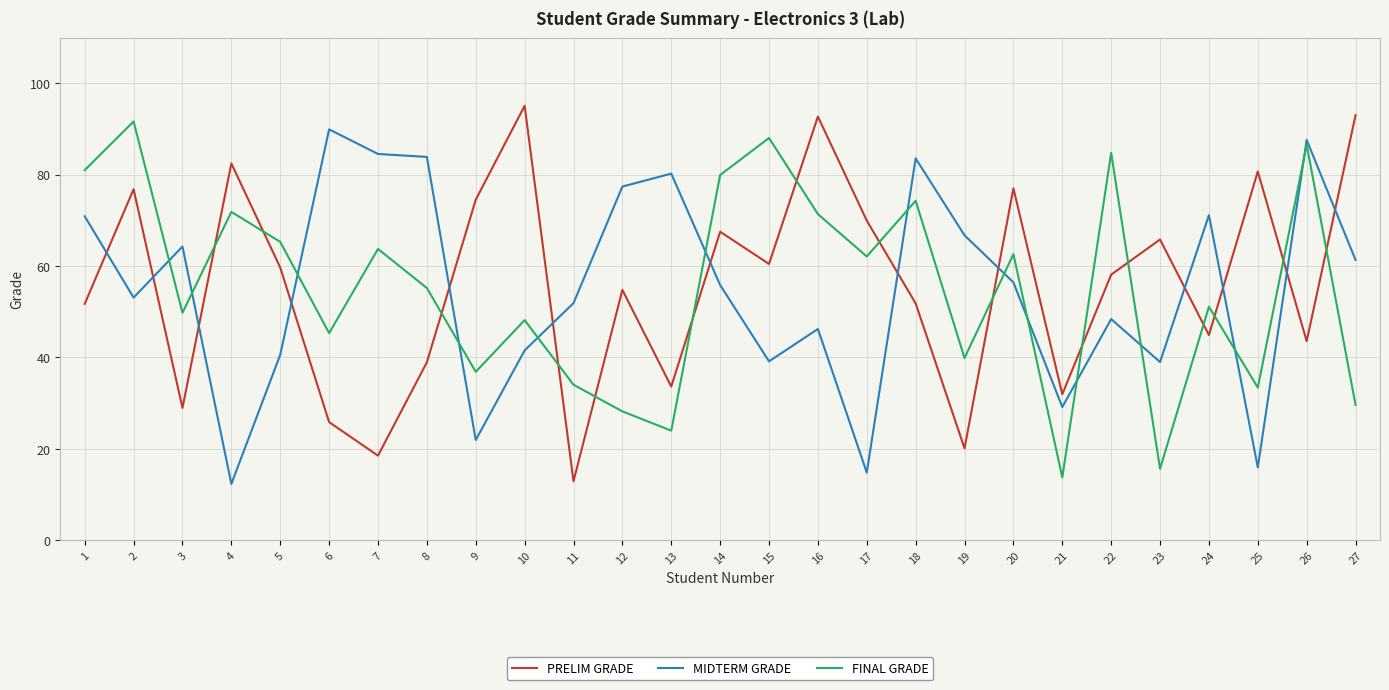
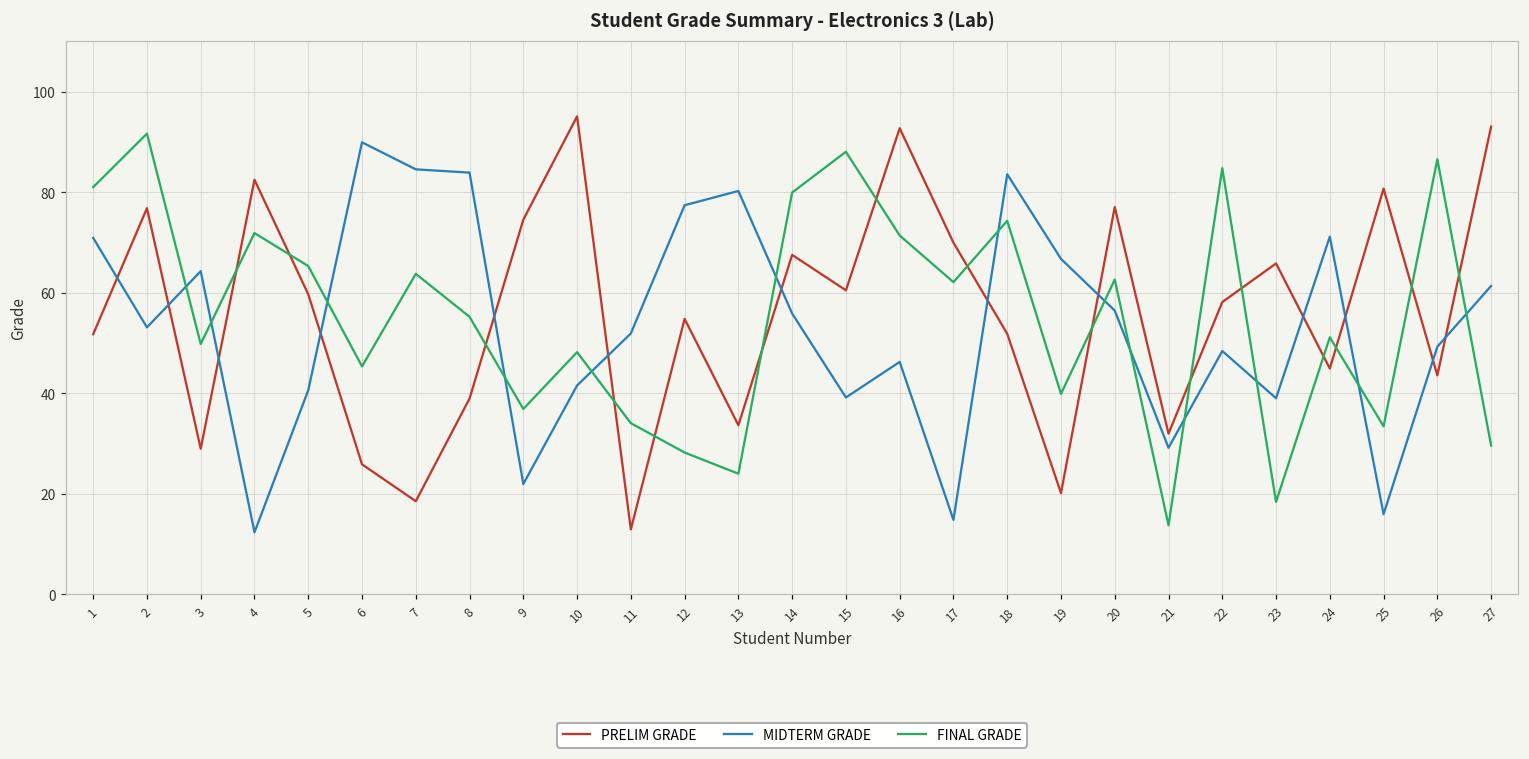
FINAL GRADE, 23: 16 -> 18
MIDTERM GRADE, 26: 88 -> 49
